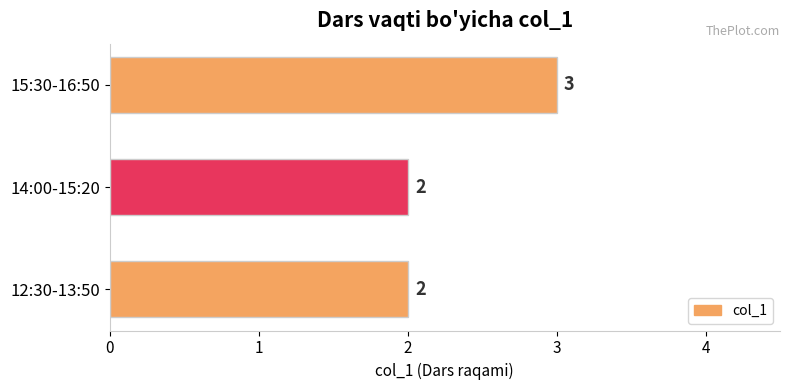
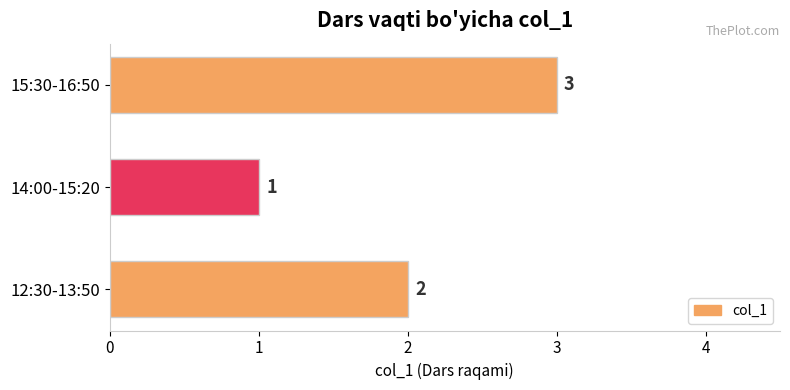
14:00-15:20: 2 -> 1
